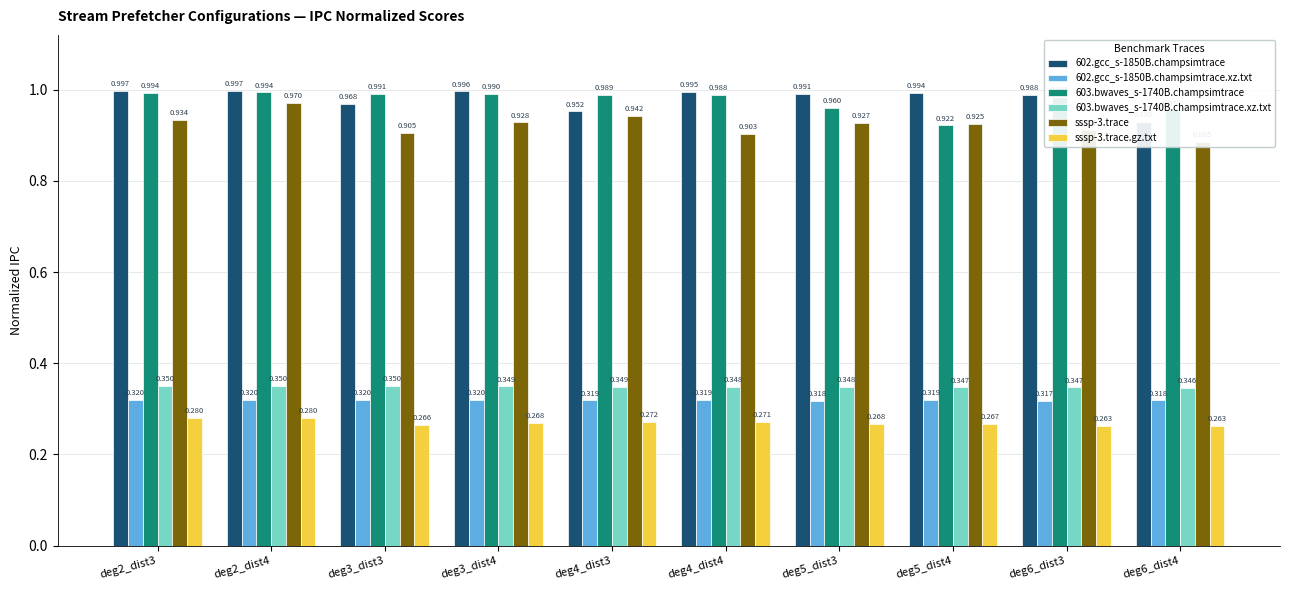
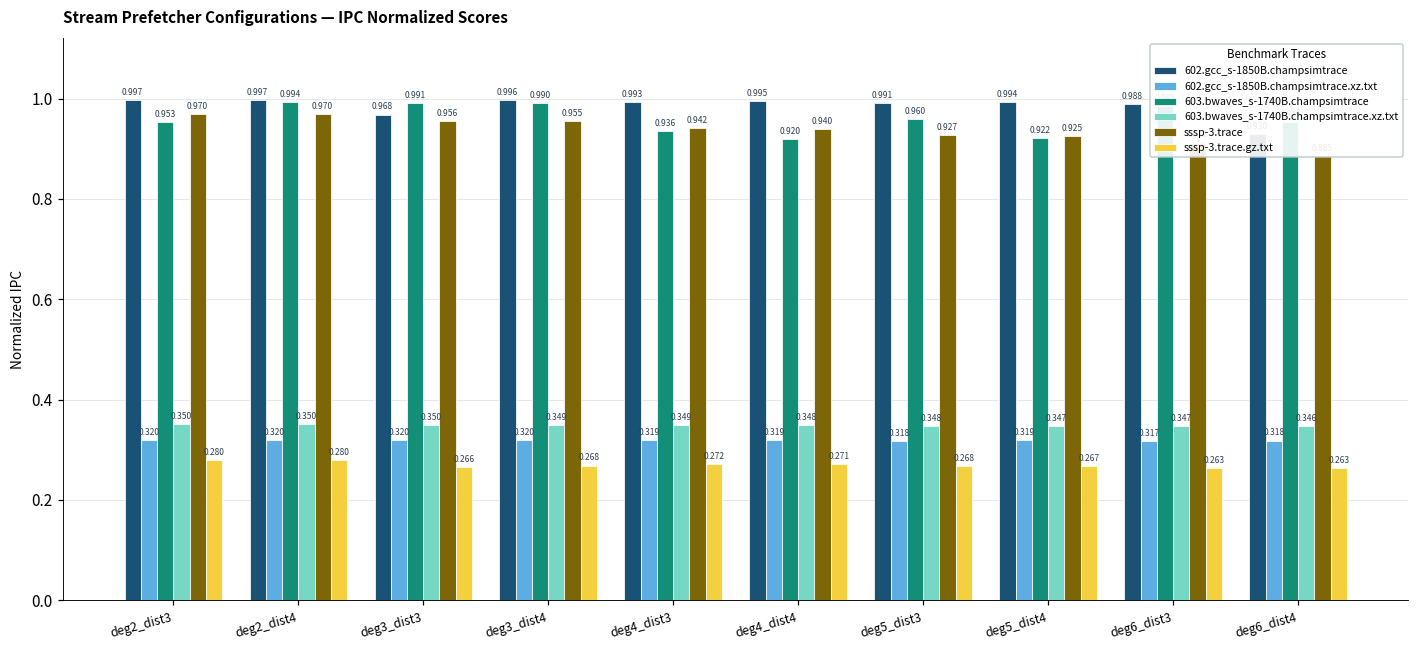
603.bwaves_s-1740B.champsimtrace, deg2_dist3: 0.994 -> 0.953
sssp-3.trace, deg2_dist3: 0.934 -> 0.970
sssp-3.trace, deg3_dist3: 0.905 -> 0.956
sssp-3.trace, deg3_dist4: 0.928 -> 0.955
602.gcc_s-1850B.champsimtrace, deg4_dist3: 0.952 -> 0.993
603.bwaves_s-1740B.champsimtrace, deg4_dist3: 0.989 -> 0.936
603.bwaves_s-1740B.champsimtrace, deg4_dist4: 0.988 -> 0.920
sssp-3.trace, deg4_dist4: 0.903 -> 0.940
